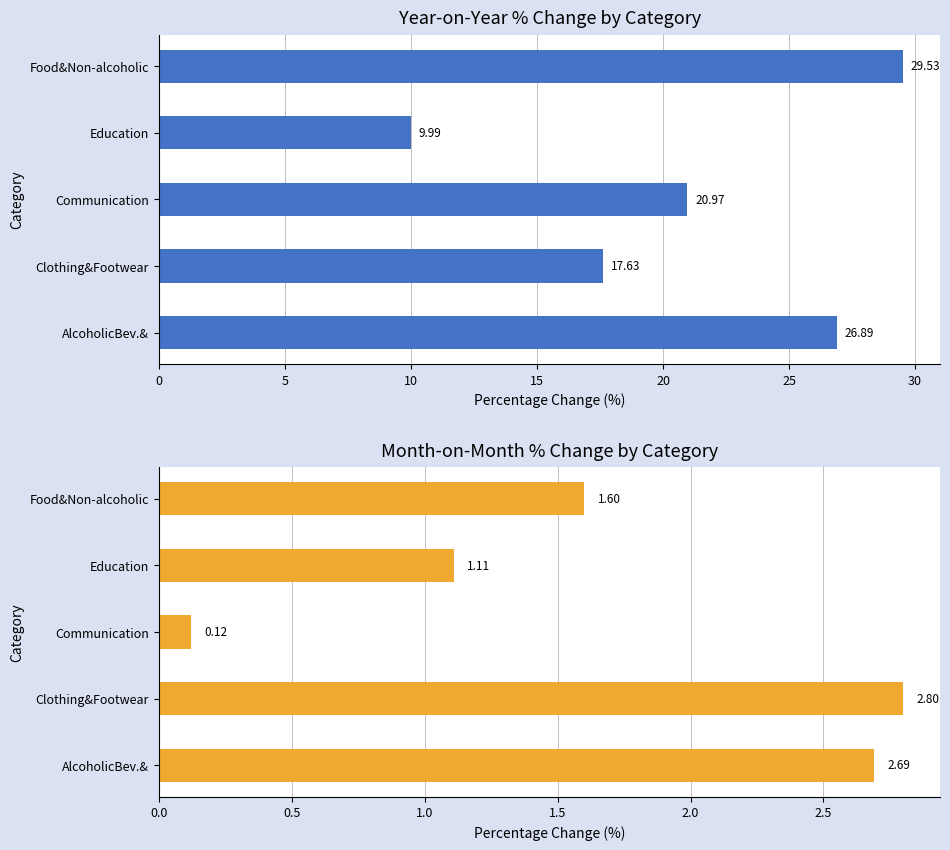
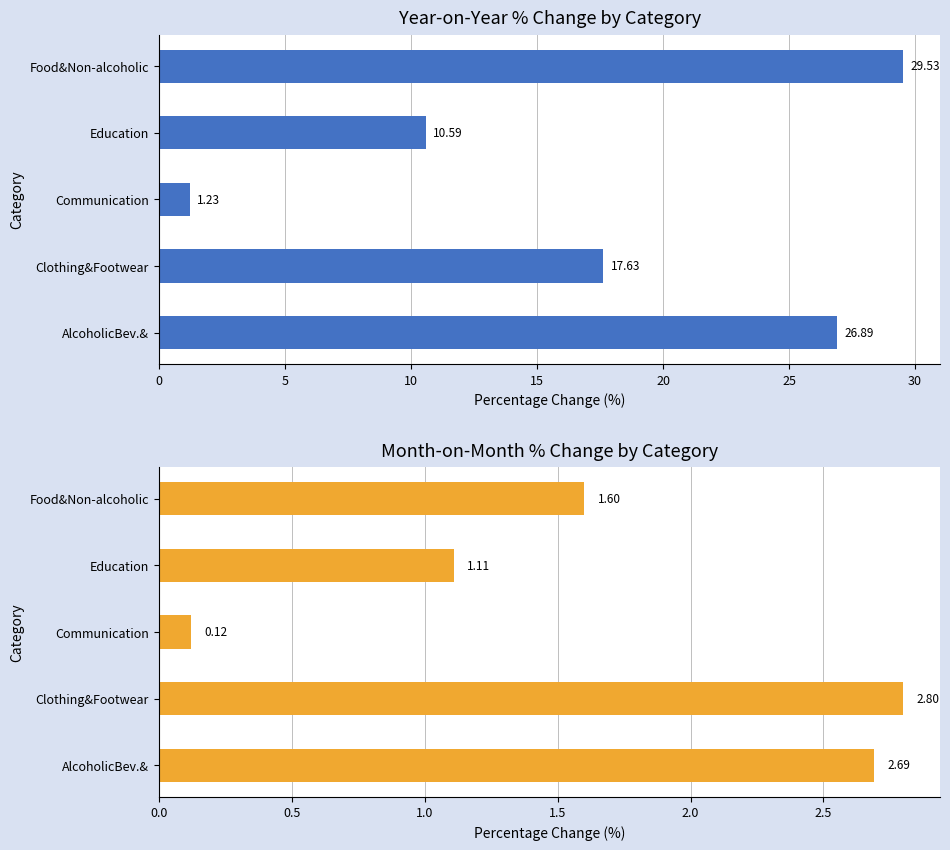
Year-on-Year % Change by Category, Education: 9.99 -> 10.59
Year-on-Year % Change by Category, Communication: 20.97 -> 1.23
